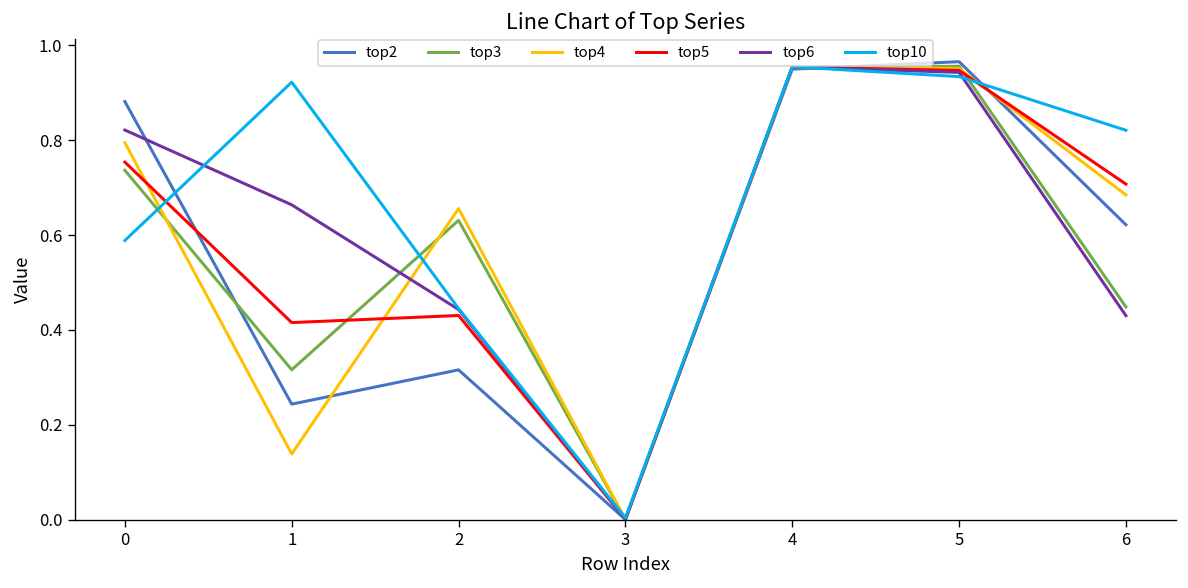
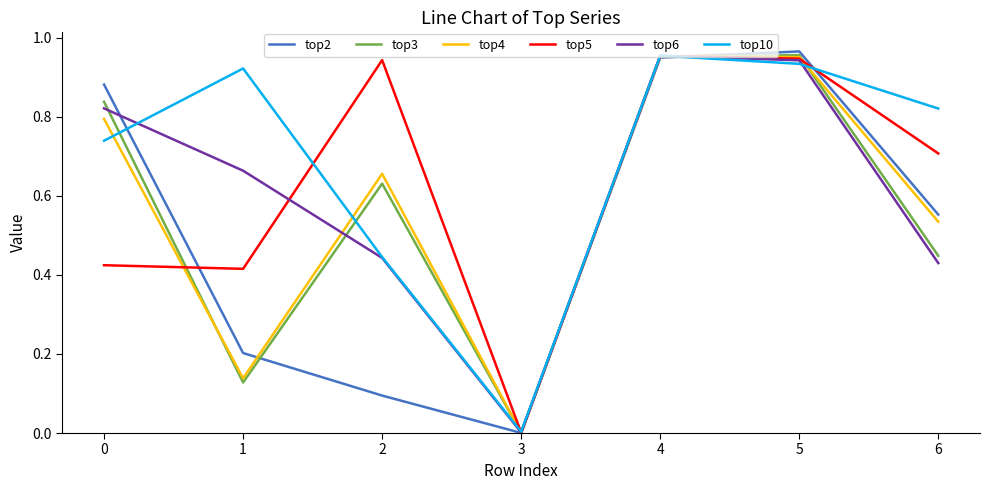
top3, 0: 0.74 -> 0.84
top5, 0: 0.75 -> 0.42
top10, 0: 0.59 -> 0.74
top2, 1: 0.24 -> 0.20
top3, 1: 0.32 -> 0.13
top2, 2: 0.32 -> 0.09
top5, 2: 0.43 -> 0.94
top2, 6: 0.62 -> 0.55
top4, 6: 0.68 -> 0.53
